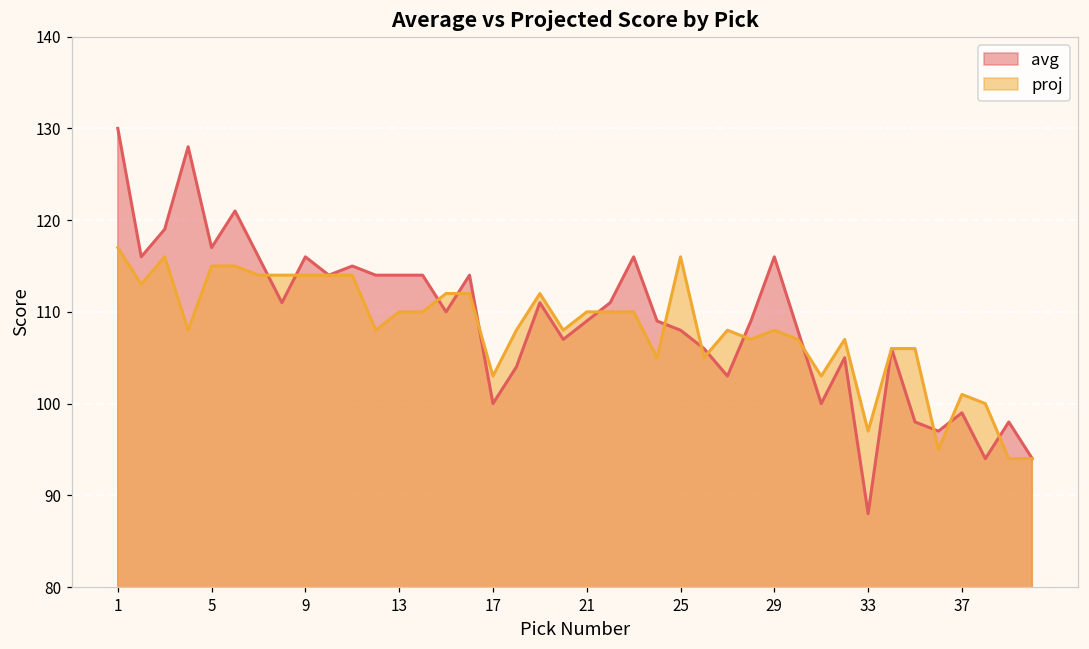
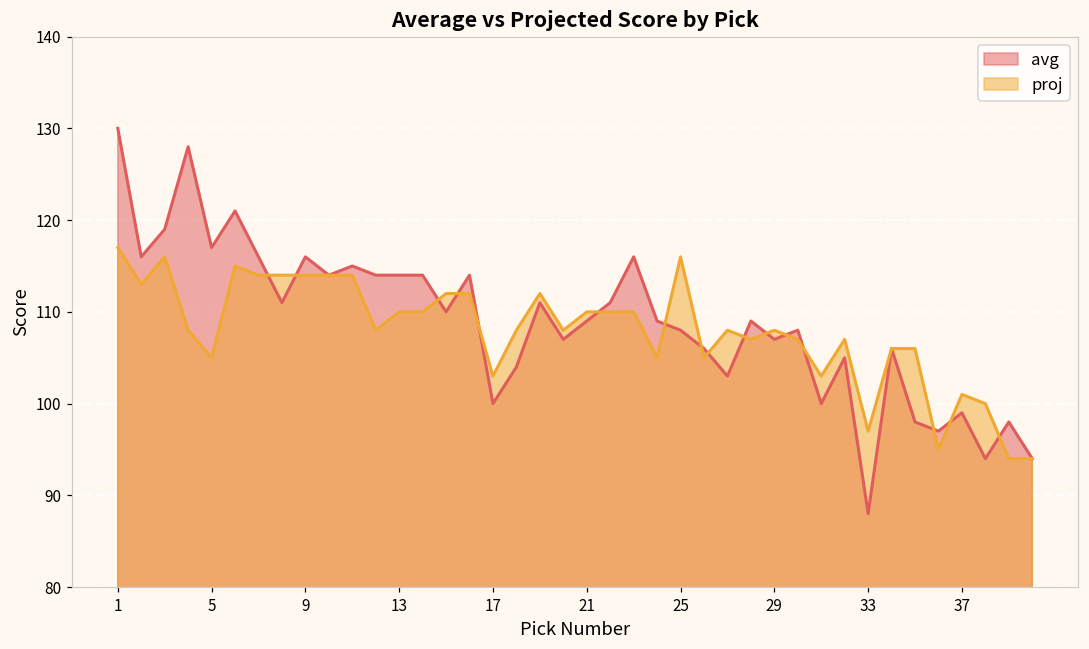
proj, 5: 115 -> 105
avg, 29: 116 -> 107
